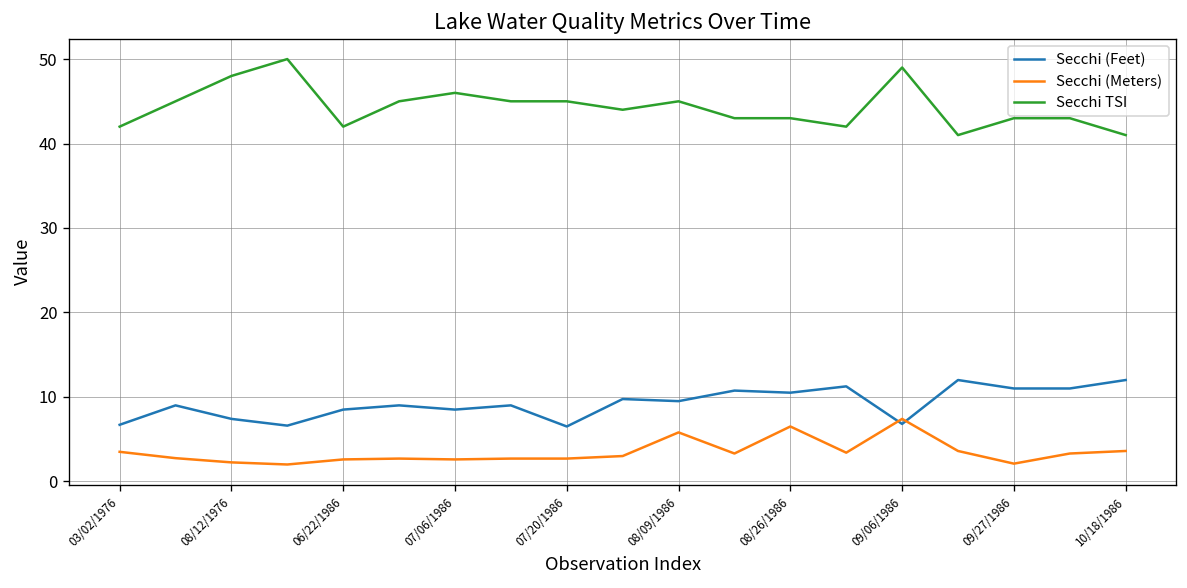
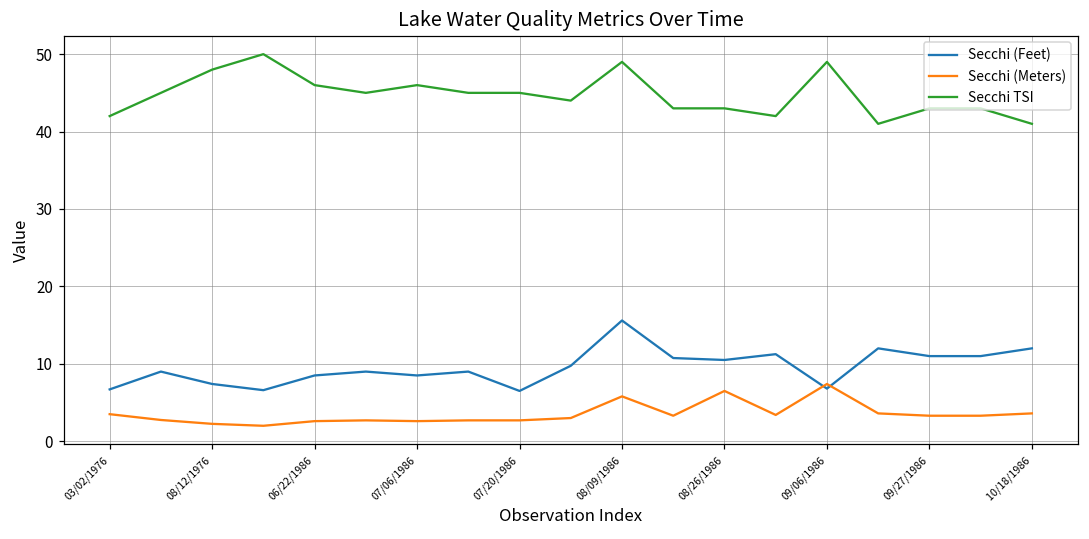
Secchi TSI, 06/22/1986: 42 -> 46
Secchi (Feet), 08/09/1986: 10 -> 16
Secchi TSI, 08/09/1986: 45 -> 49
Secchi (Meters), 09/27/1986: 2 -> 3
